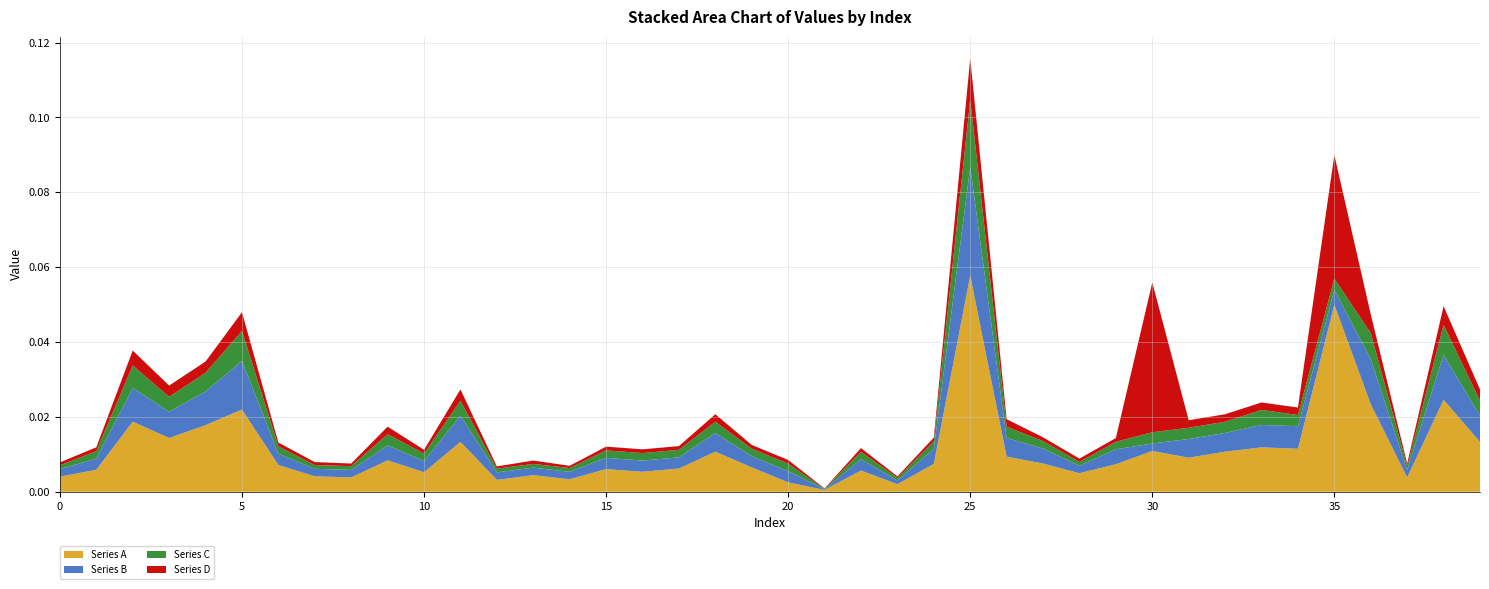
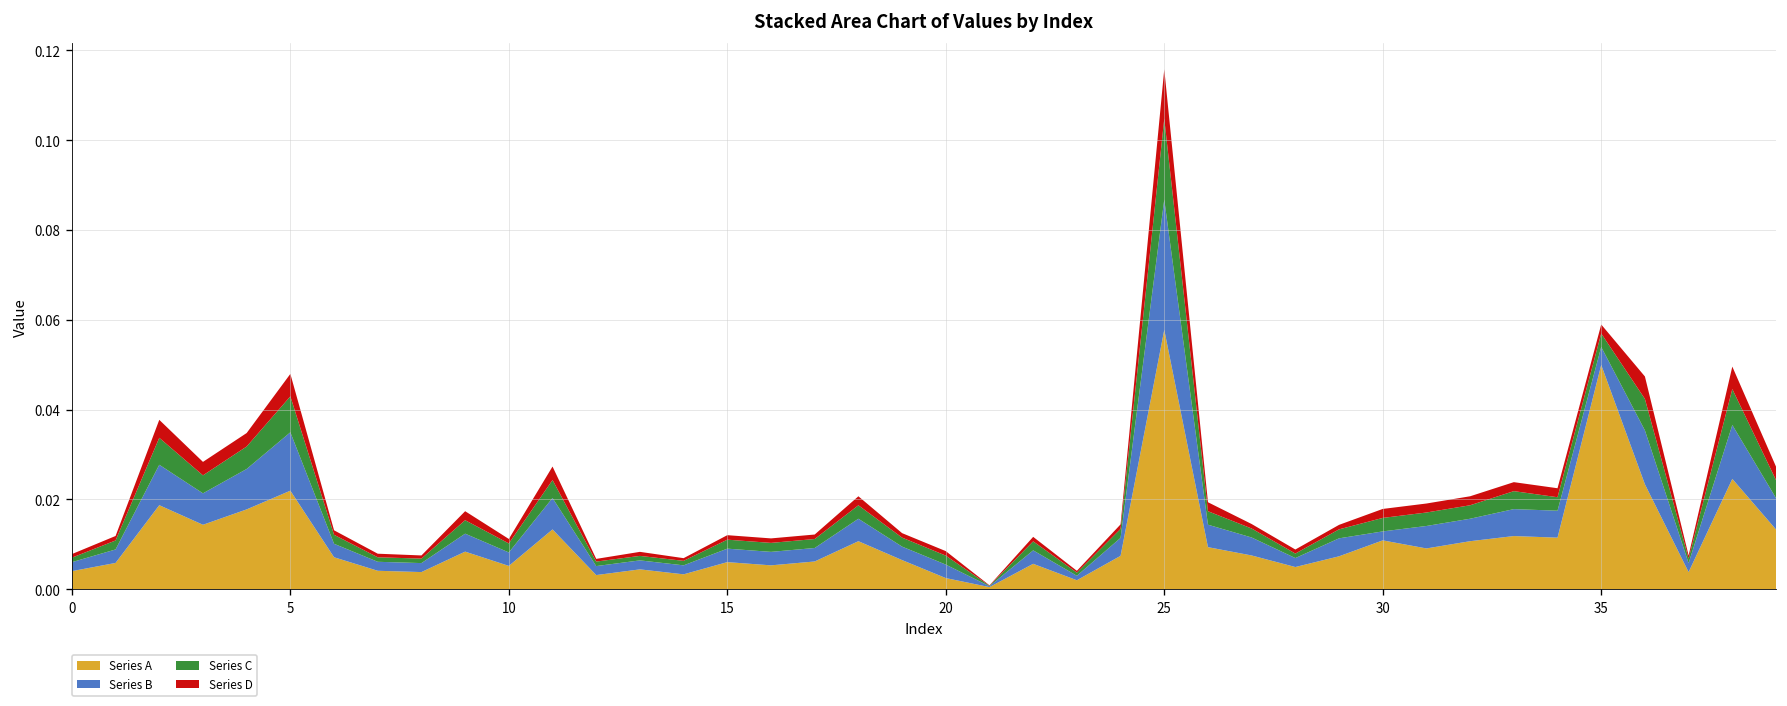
Series D, 30: 0.040 -> 0.002
Series D, 35: 0.033 -> 0.002
